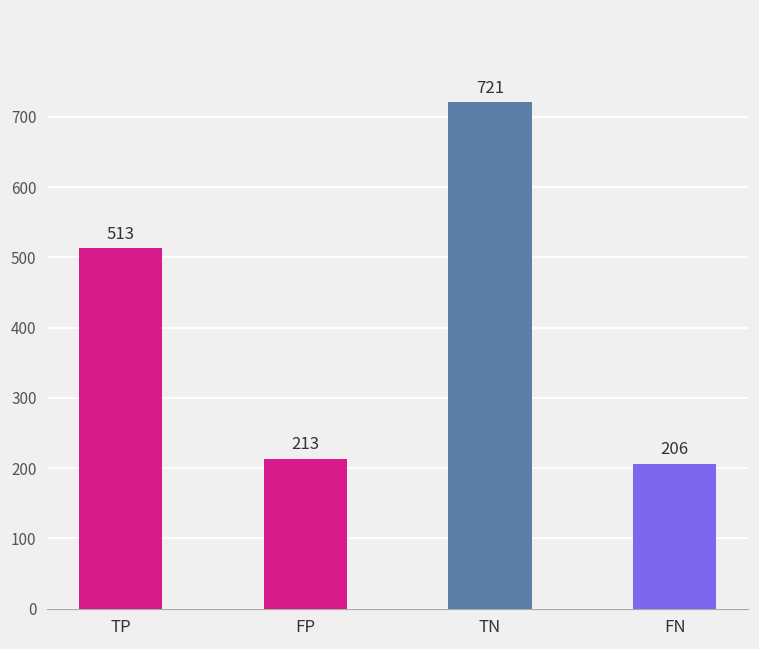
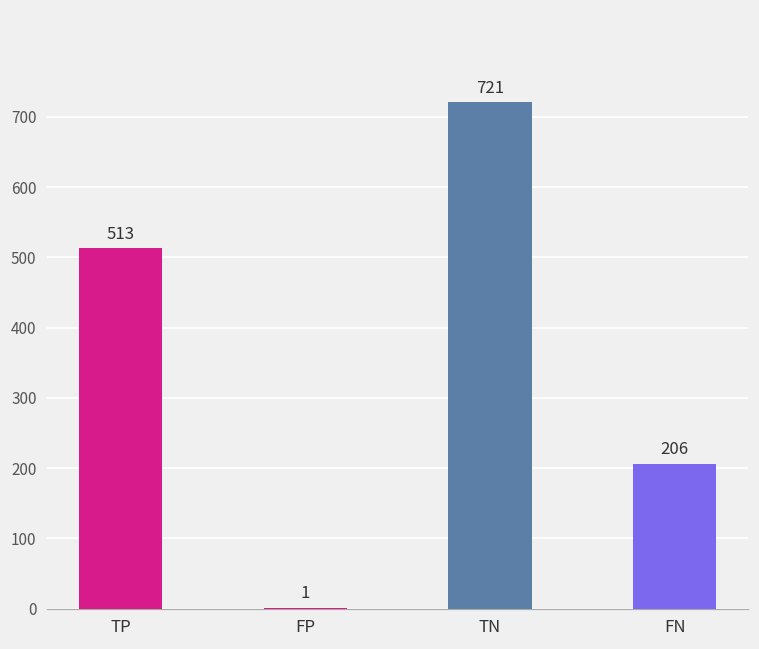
FP: 213 -> 1
